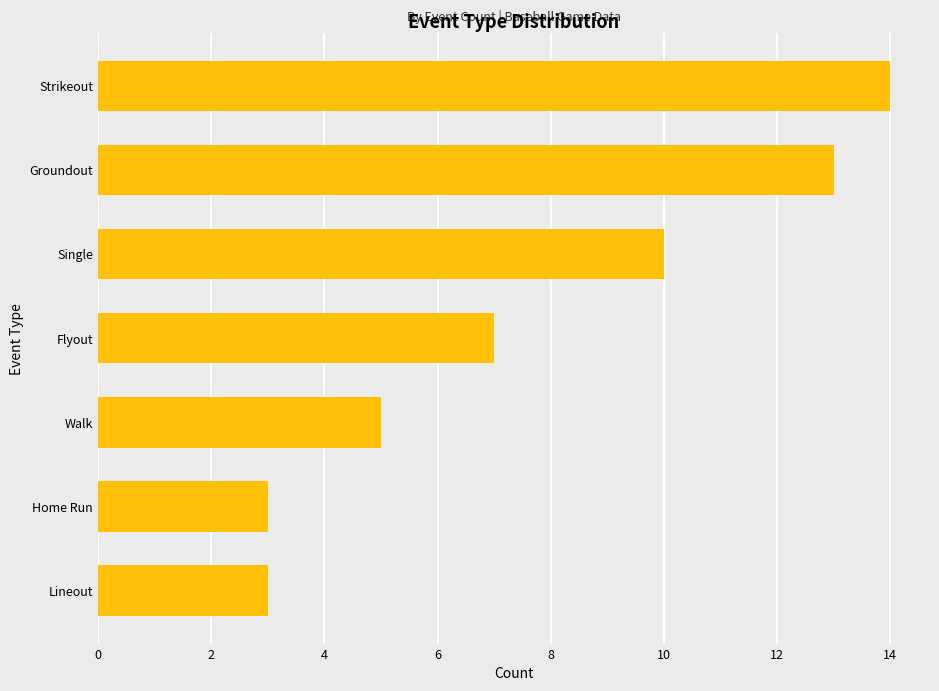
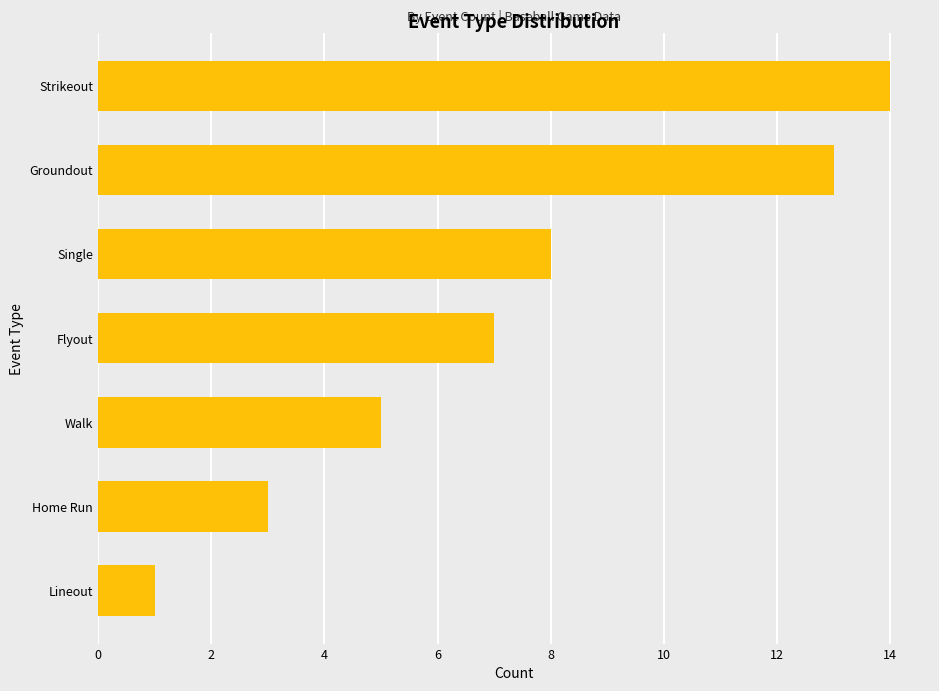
Single: 10 -> 8
Lineout: 3 -> 1
